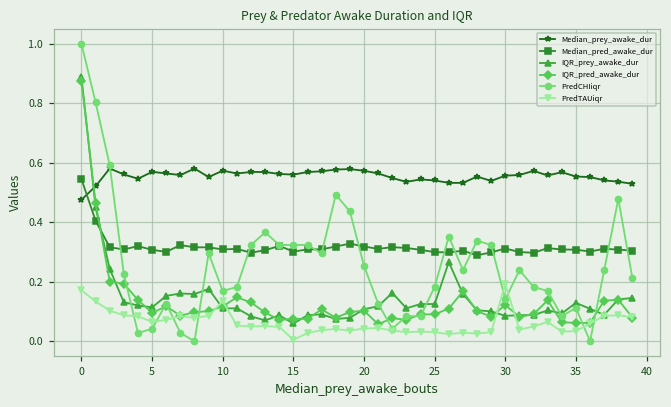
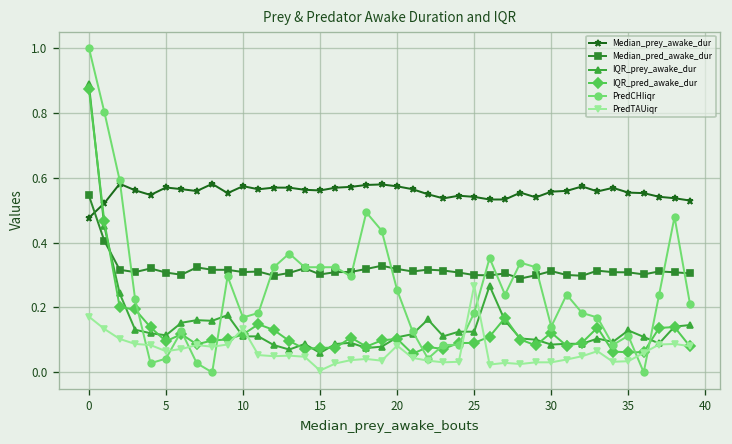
PredTAUiqr, 20: 0.04 -> 0.08
PredTAUiqr, 25: 0.03 -> 0.27
PredTAUiqr, 30: 0.19 -> 0.03
